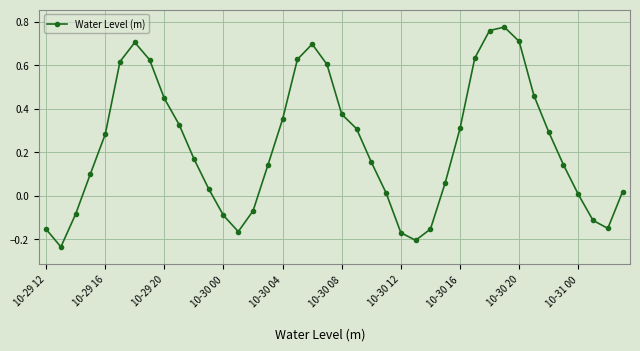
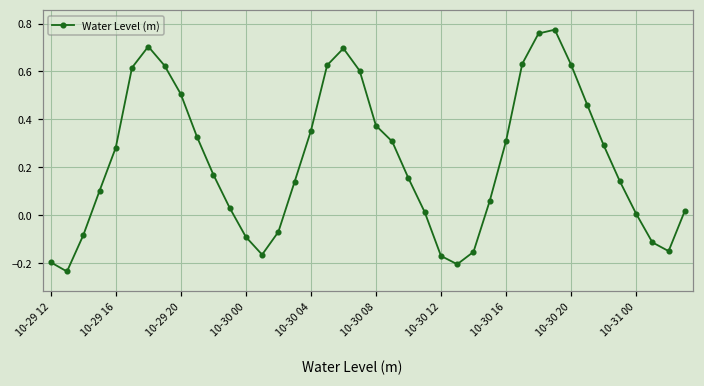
10-29 12: -0.15 -> -0.20
10-29 20: 0.45 -> 0.51
10-30 20: 0.71 -> 0.63
